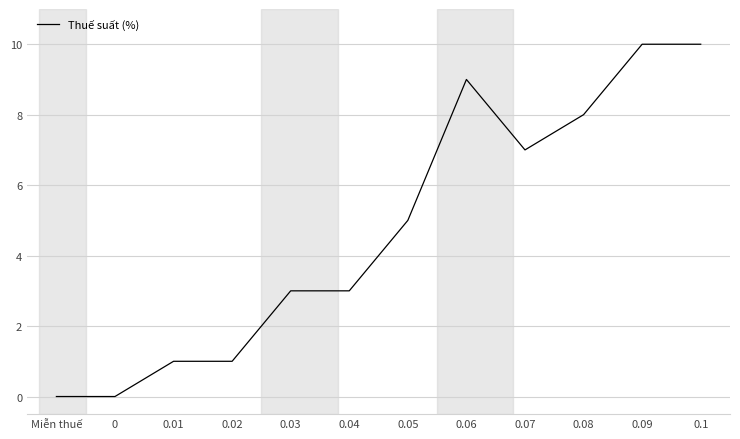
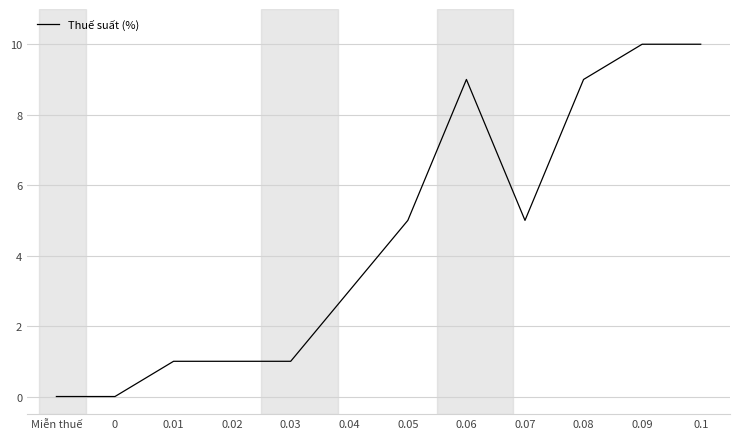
0.03: 3 -> 1
0.07: 7 -> 5
0.08: 8 -> 9
